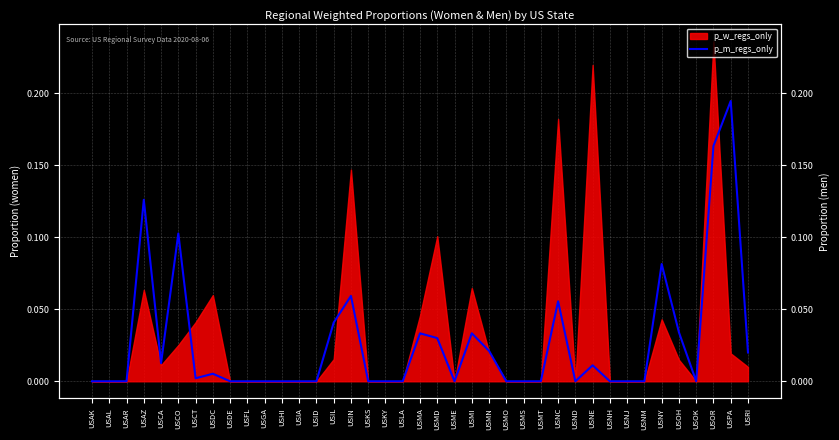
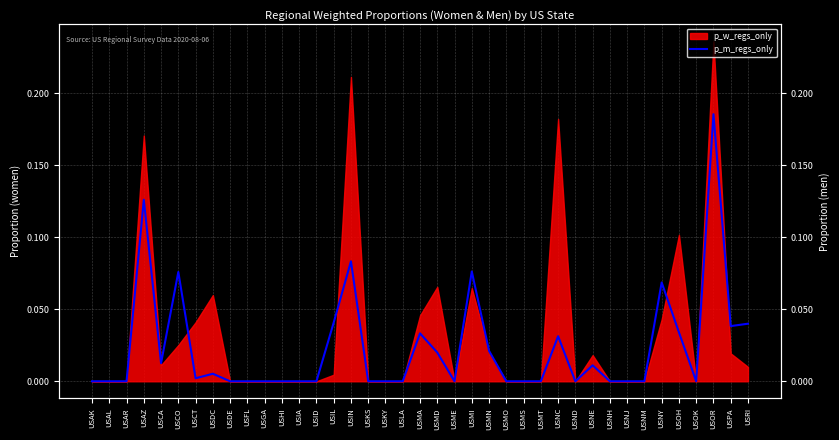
p_w_regs_only, USAZ: 0.063 -> 0.171
p_m_regs_only, USCO: 0.103 -> 0.076
p_w_regs_only, USIL: 0.015 -> 0.005
p_m_regs_only, USIN: 0.059 -> 0.083
p_w_regs_only, USIN: 0.147 -> 0.211
p_m_regs_only, USMD: 0.03 -> 0.02
p_w_regs_only, USMD: 0.101 -> 0.066
p_m_regs_only, USMI: 0.033 -> 0.076
p_m_regs_only, USNC: 0.056 -> 0.031
p_w_regs_only, USNE: 0.220 -> 0.018
p_m_regs_only, USNY: 0.081 -> 0.069
p_w_regs_only, USOH: 0.015 -> 0.102
p_m_regs_only, USOR: 0.163 -> 0.186
p_m_regs_only, USPA: 0.195 -> 0.038
p_m_regs_only, USRI: 0.02 -> 0.04
